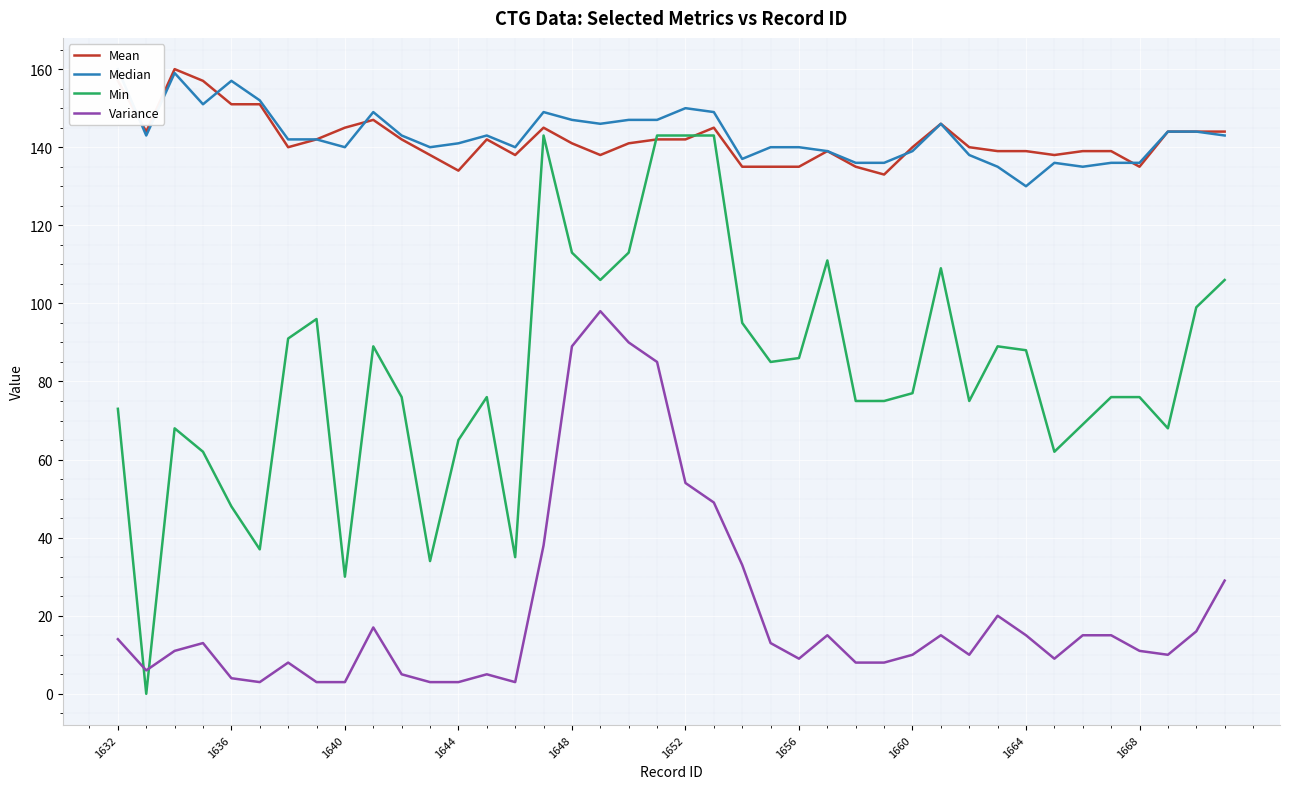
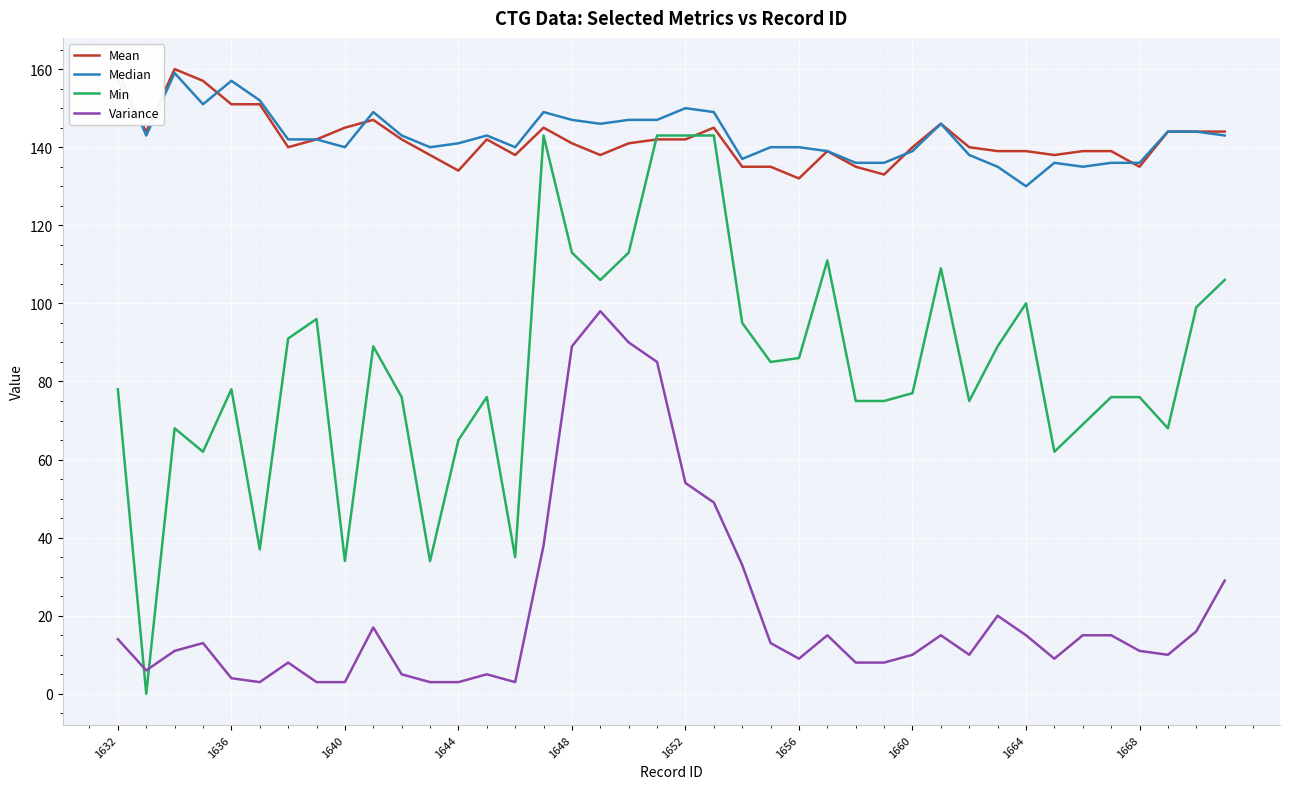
Min, 1632: 73 -> 78
Min, 1636: 48 -> 78
Min, 1640: 30 -> 34
Mean, 1656: 135 -> 132
Min, 1664: 88 -> 100
